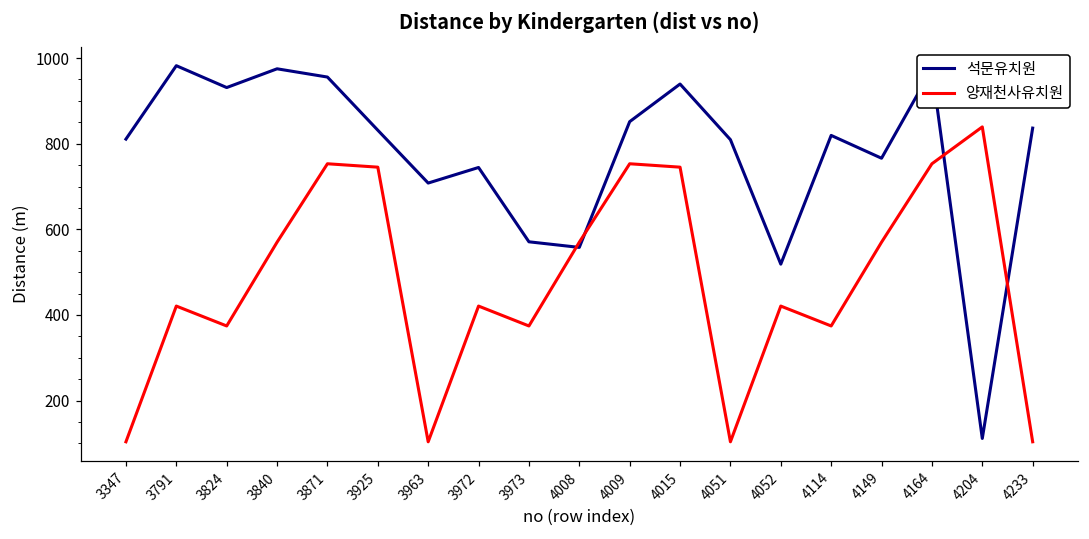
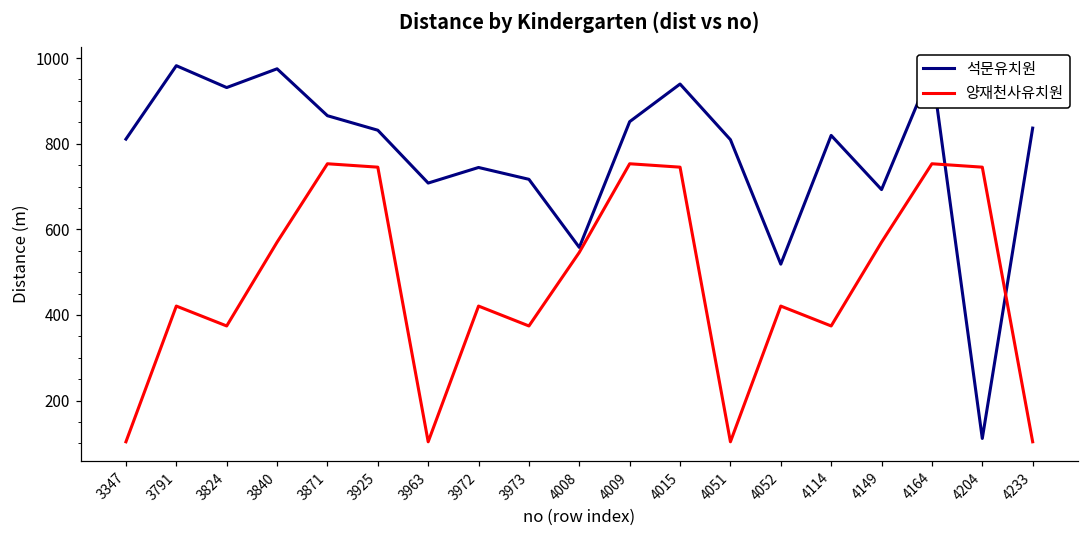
석문유치원, 3871: 960 -> 870
석문유치원, 3973: 570 -> 720
양재천사유치원, 4008: 570 -> 550
석문유치원, 4149: 770 -> 690
양재천사유치원, 4204: 840 -> 750
